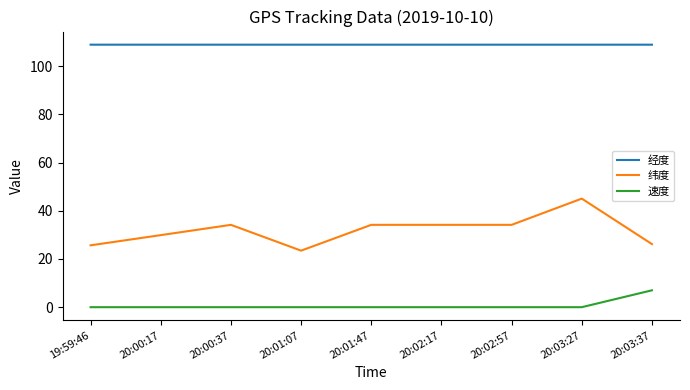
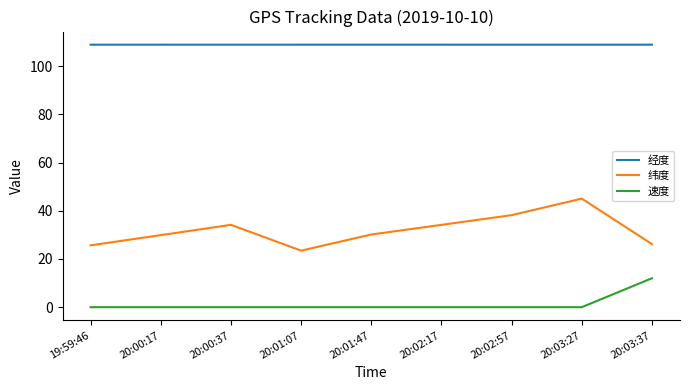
纬度, 20:01:47: 34 -> 30
纬度, 20:02:57: 34 -> 38
速度, 20:03:37: 7 -> 12
